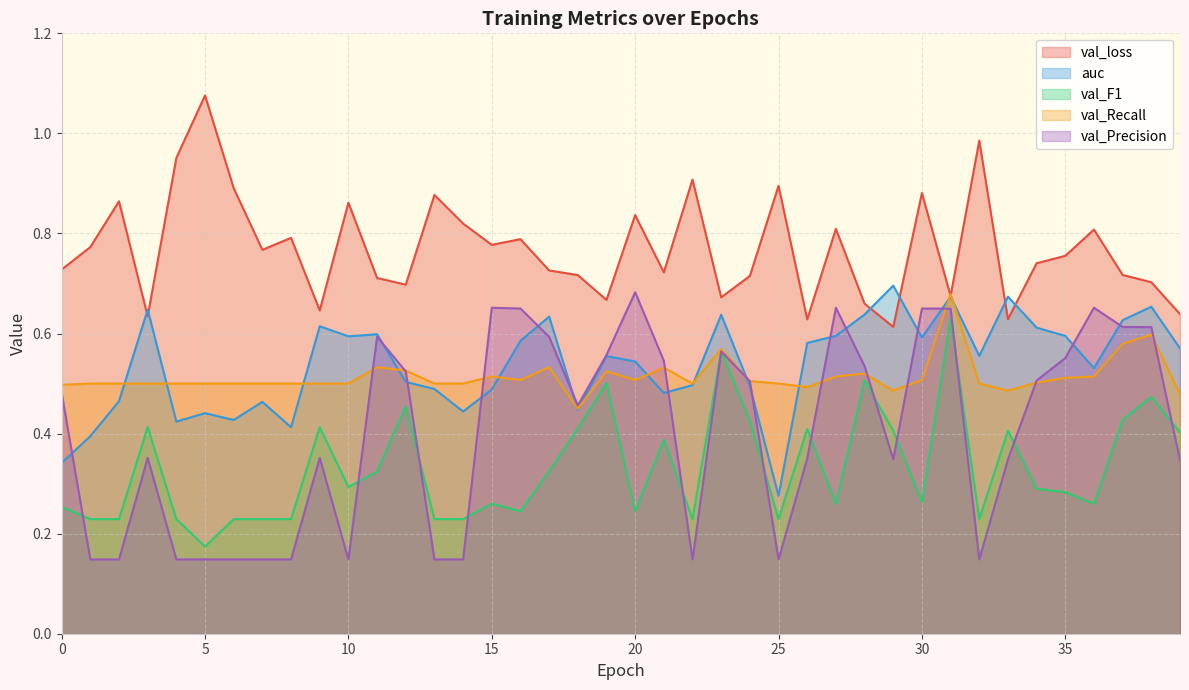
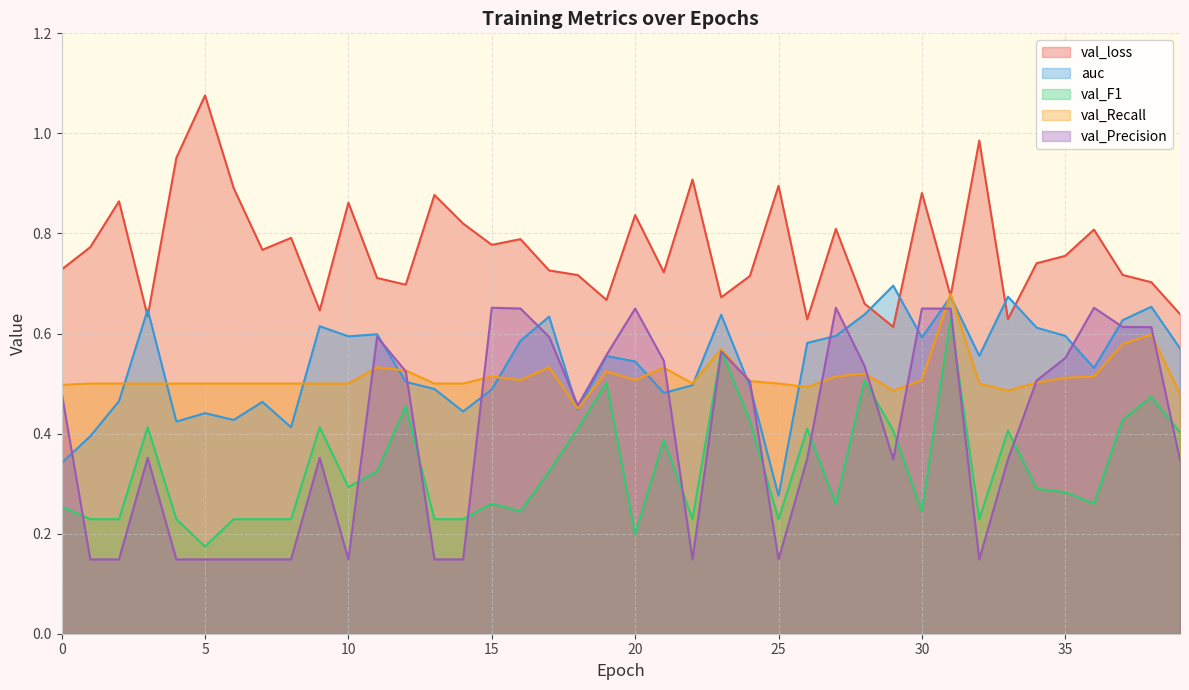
val_F1, 20: 0.24 -> 0.20
val_Precision, 20: 0.68 -> 0.65
val_F1, 30: 0.26 -> 0.24
